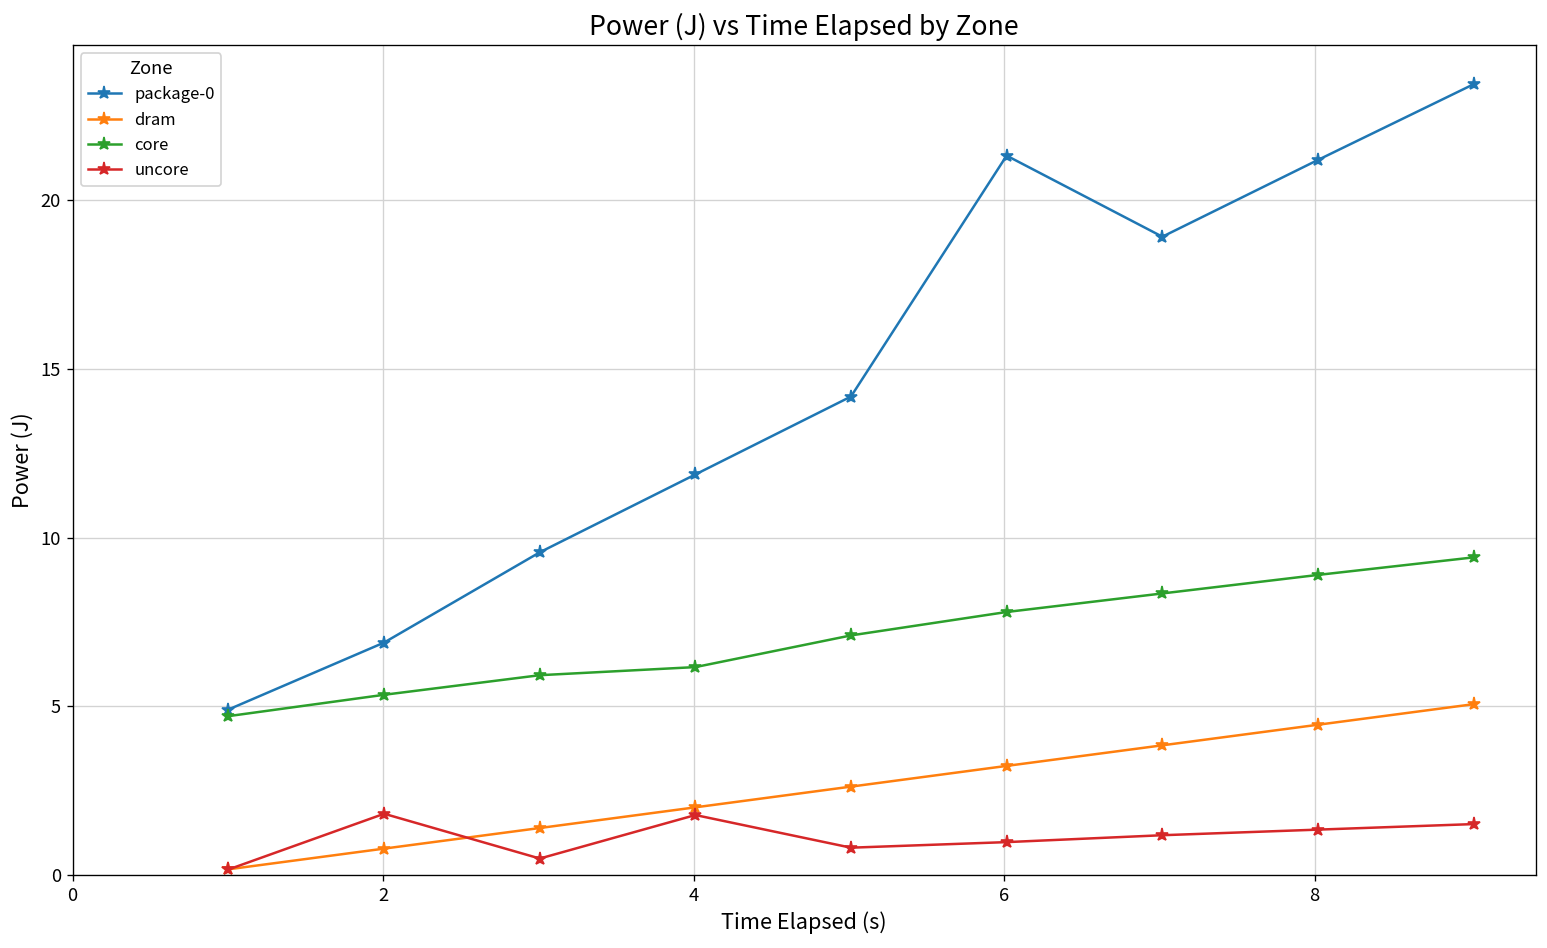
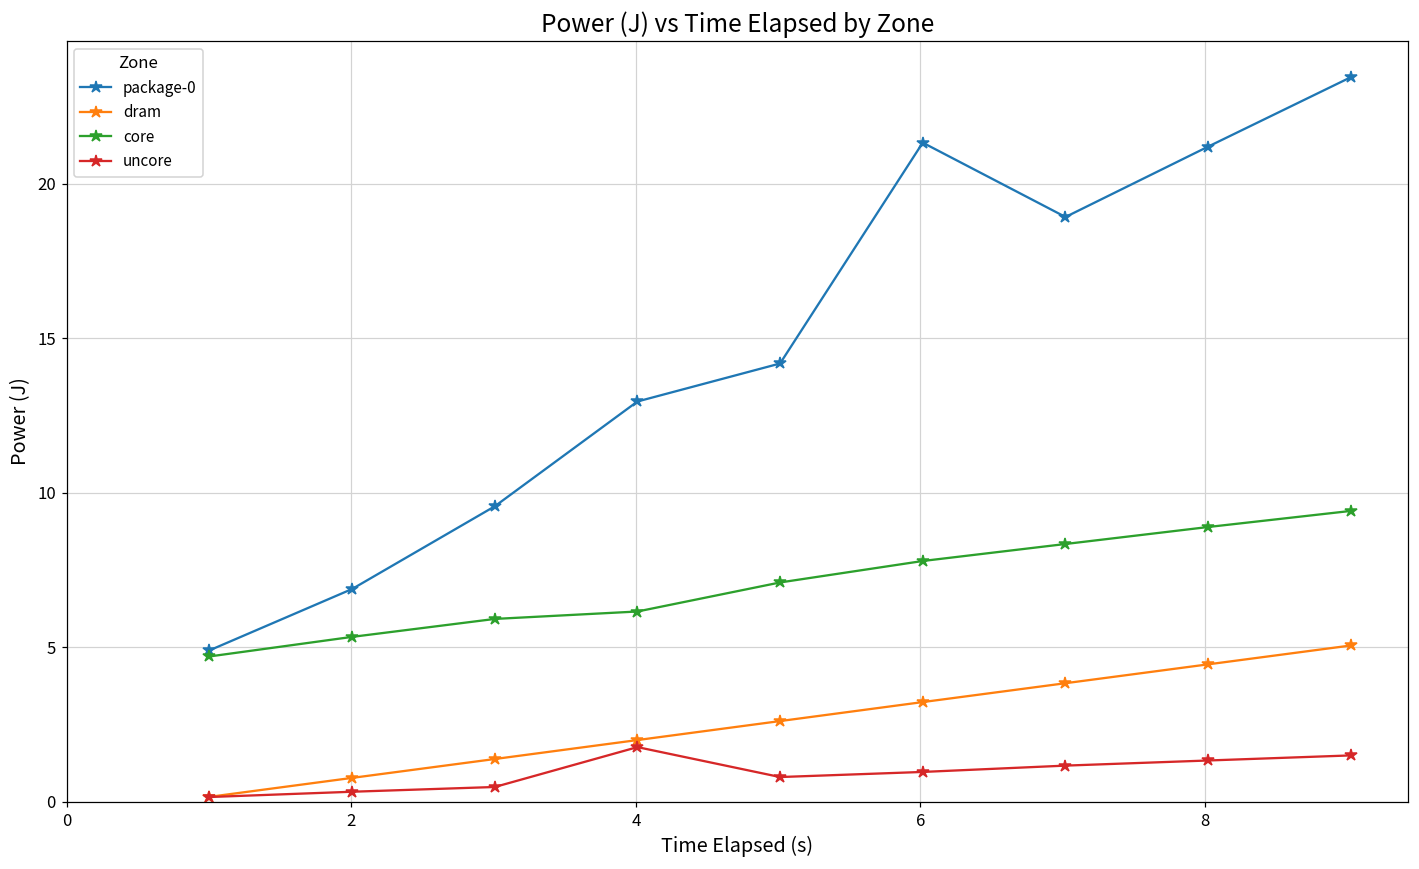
uncore, 2: 1.8 -> 0.3
package-0, 4: 11.9 -> 13.0
